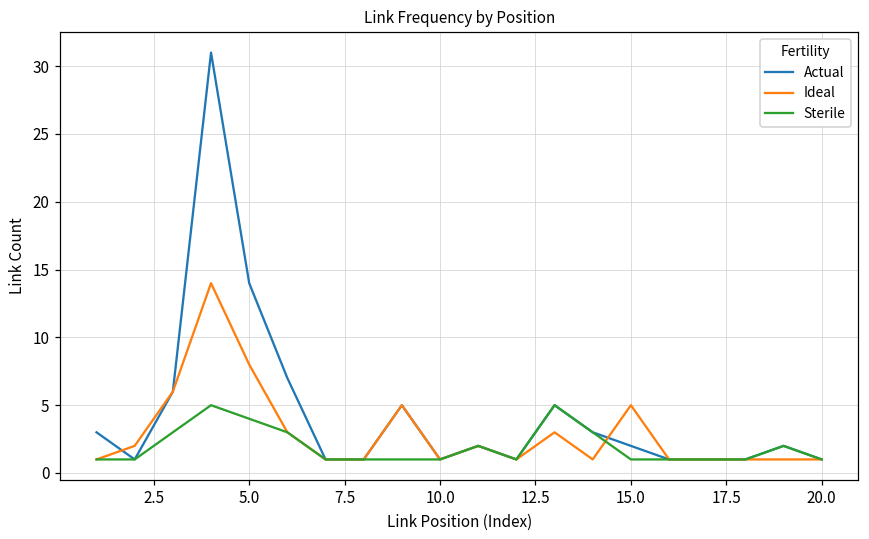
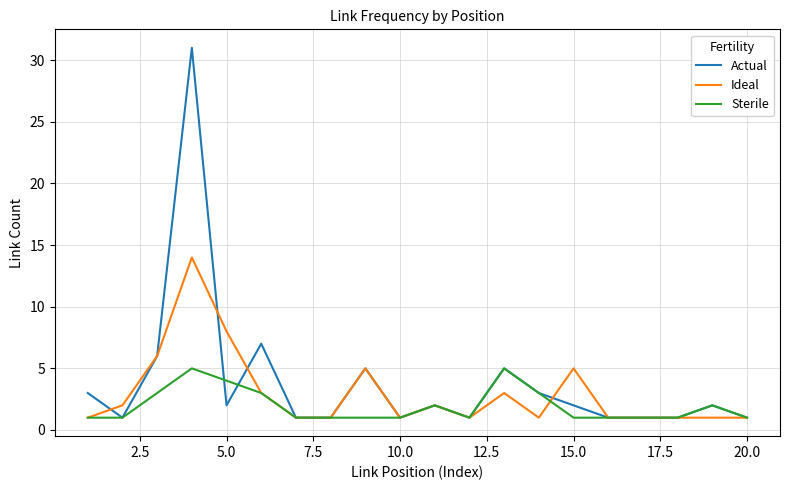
Actual, 5.0: 14 -> 2
